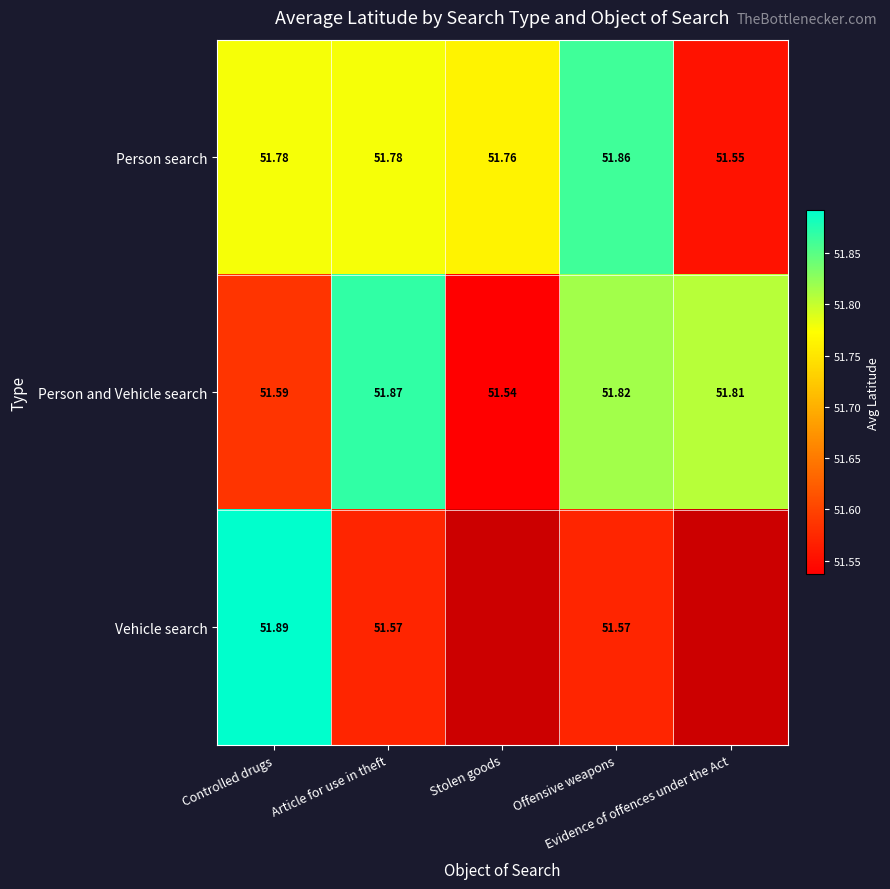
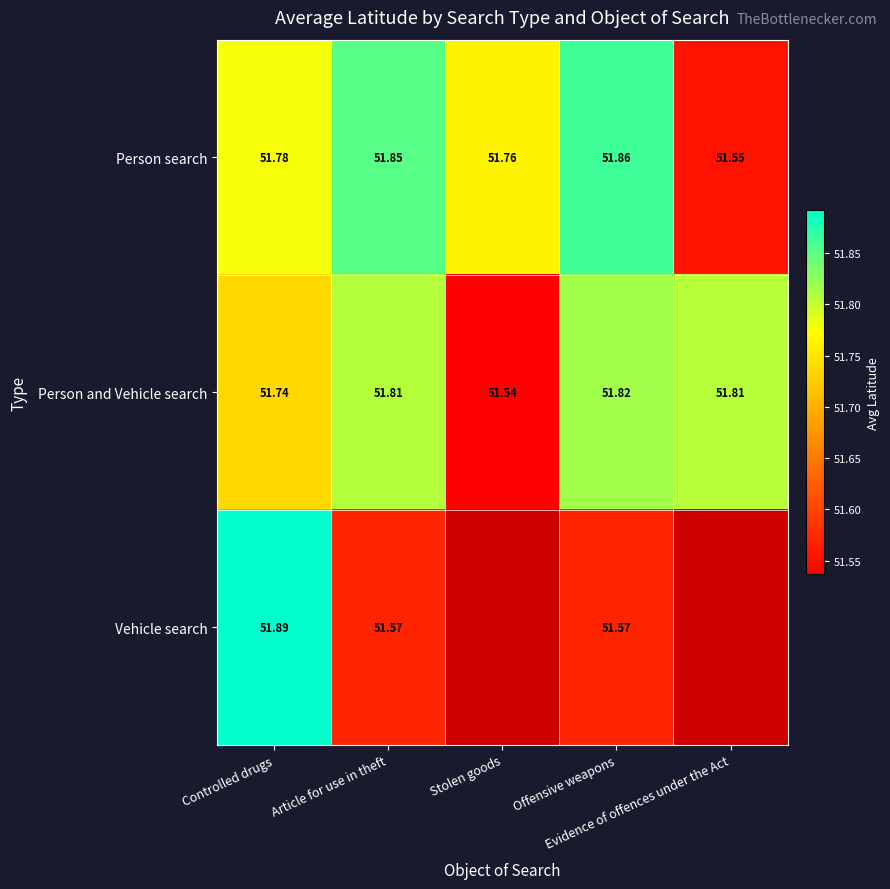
Person search, Article for use in theft: 51.78 -> 51.85
Person and Vehicle search, Controlled drugs: 51.59 -> 51.74
Person and Vehicle search, Article for use in theft: 51.87 -> 51.81
